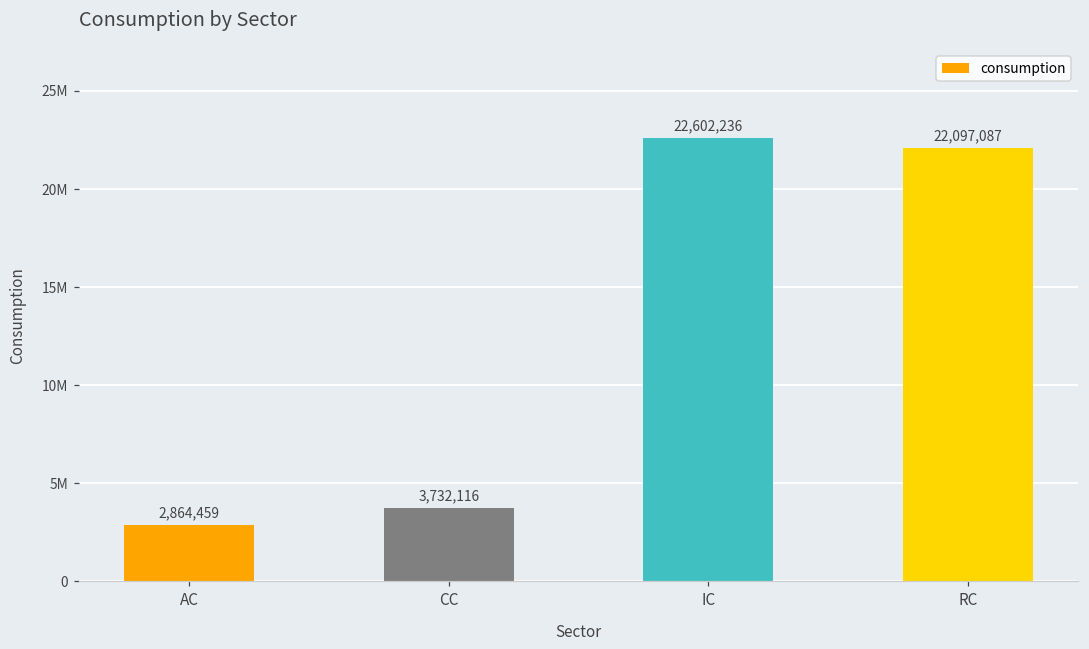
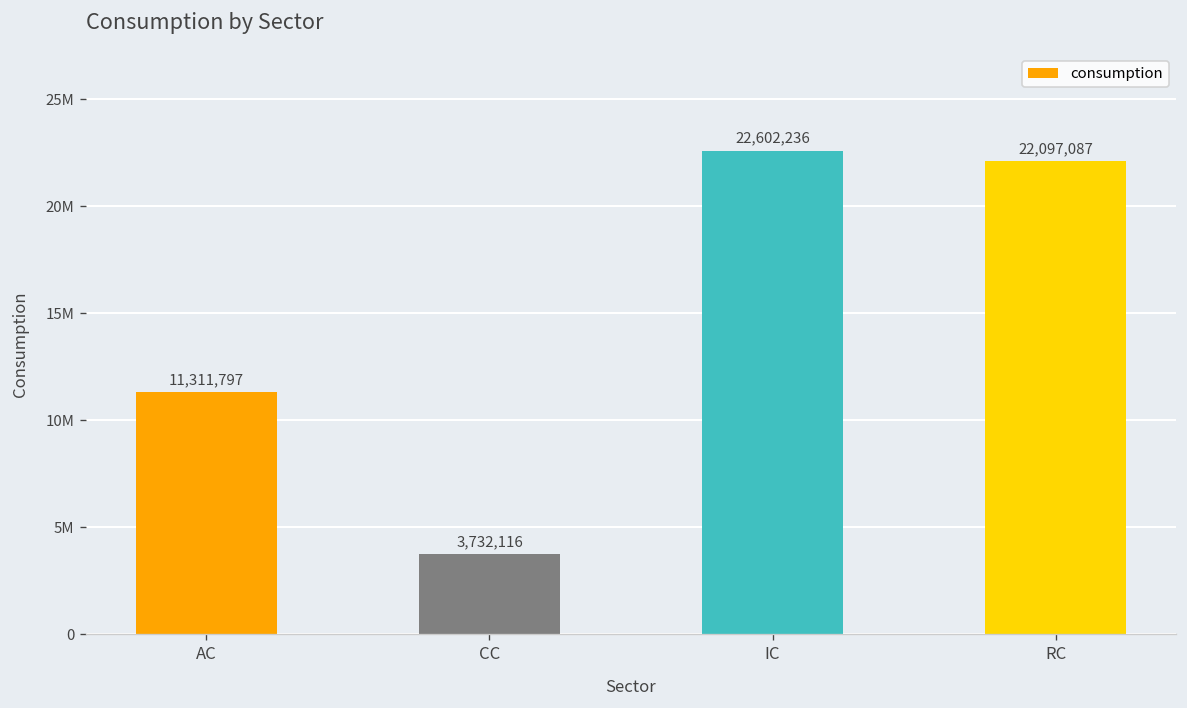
AC: 2,864,459 -> 11,311,797
